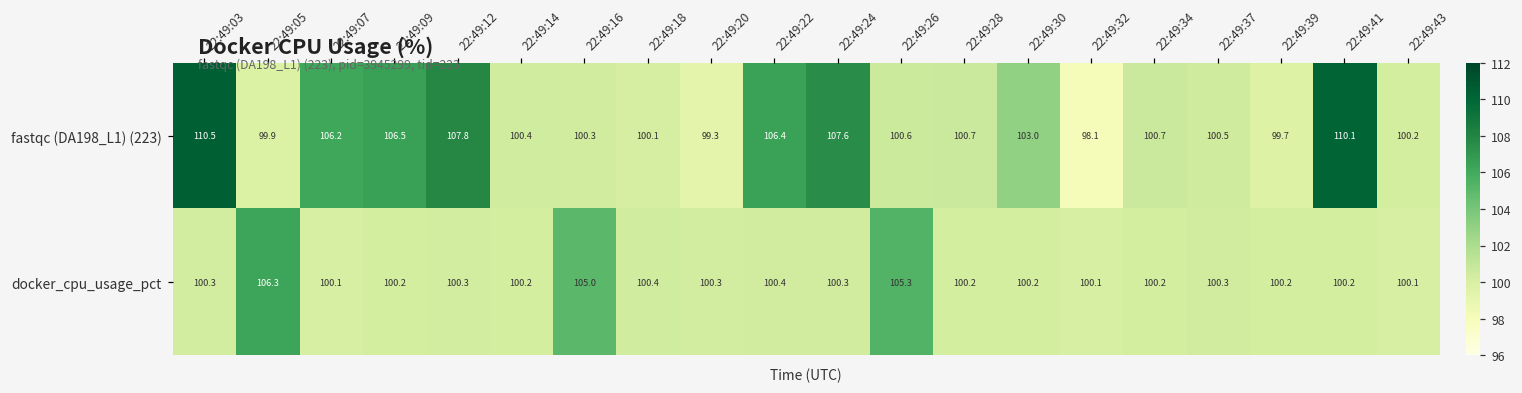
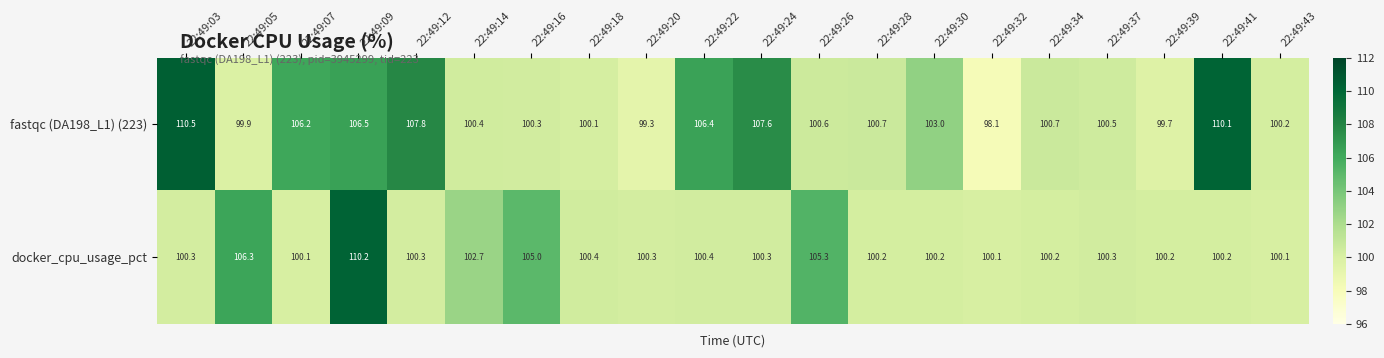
docker_cpu_usage_pct, 22:49:09: 100.2 -> 110.2
docker_cpu_usage_pct, 22:49:14: 100.2 -> 102.7
